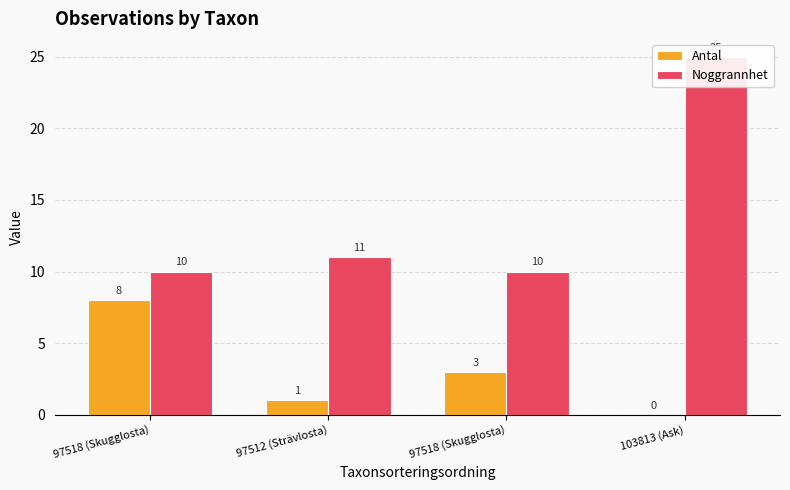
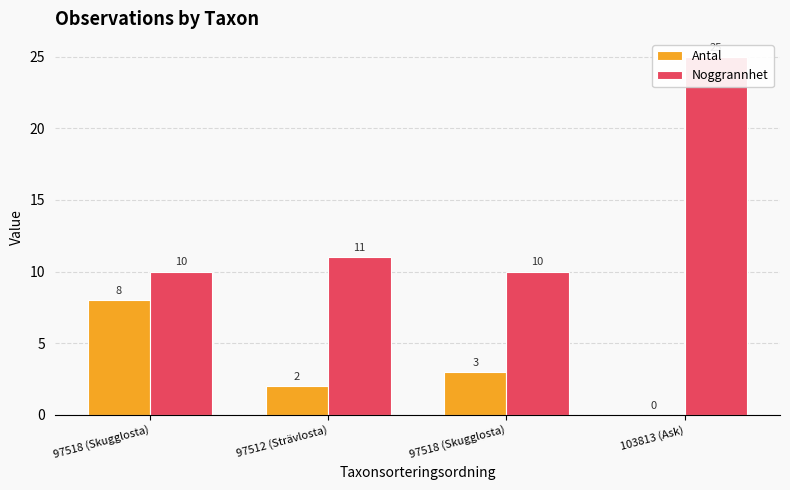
Antal, 97512 (Strävlosta): 1 -> 2
